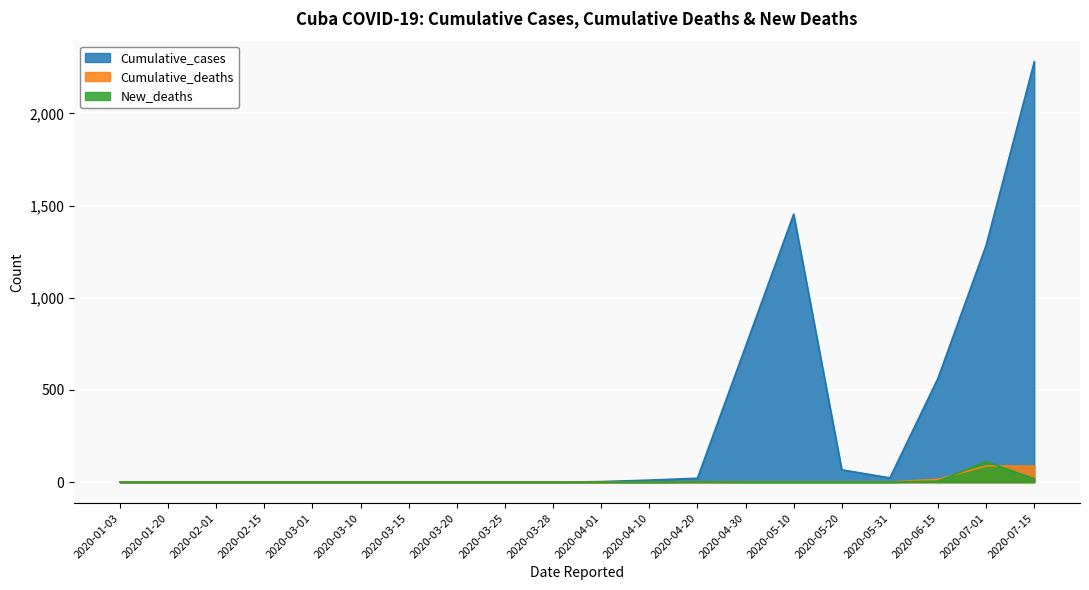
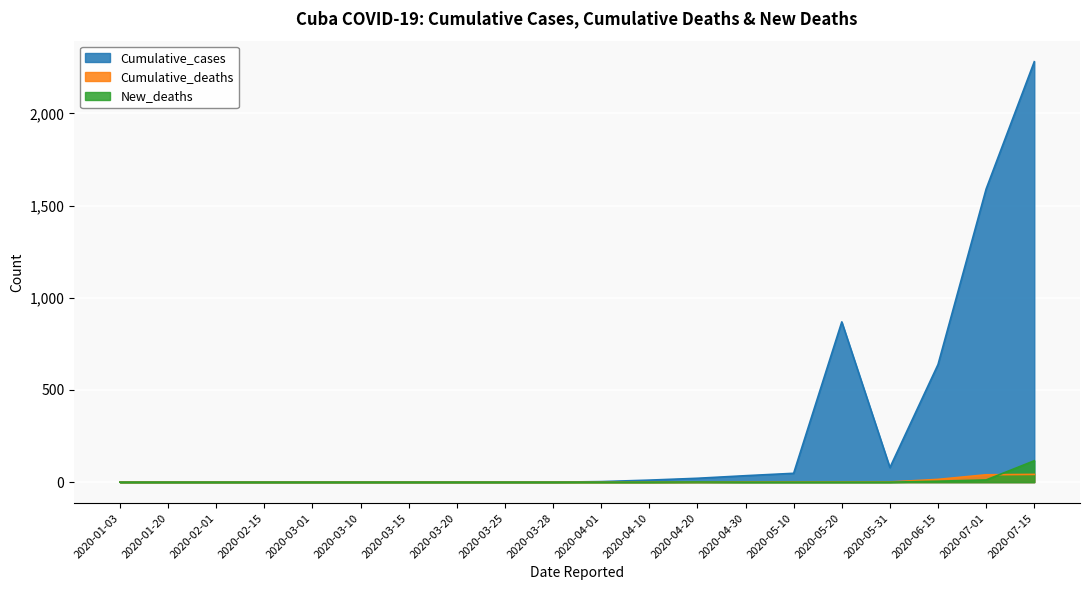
Cumulative_cases, 2020-04-30: 740 -> 40
Cumulative_cases, 2020-05-10: 1,450 -> 50
Cumulative_cases, 2020-05-20: 70 -> 870
Cumulative_cases, 2020-05-31: 20 -> 80
Cumulative_cases, 2020-06-15: 560 -> 640
Cumulative_cases, 2020-07-01: 1,290 -> 1,590
Cumulative_deaths, 2020-07-01: 90 -> 40
New_deaths, 2020-07-01: 110 -> 10
Cumulative_deaths, 2020-07-15: 90 -> 40
New_deaths, 2020-07-15: 20 -> 120
